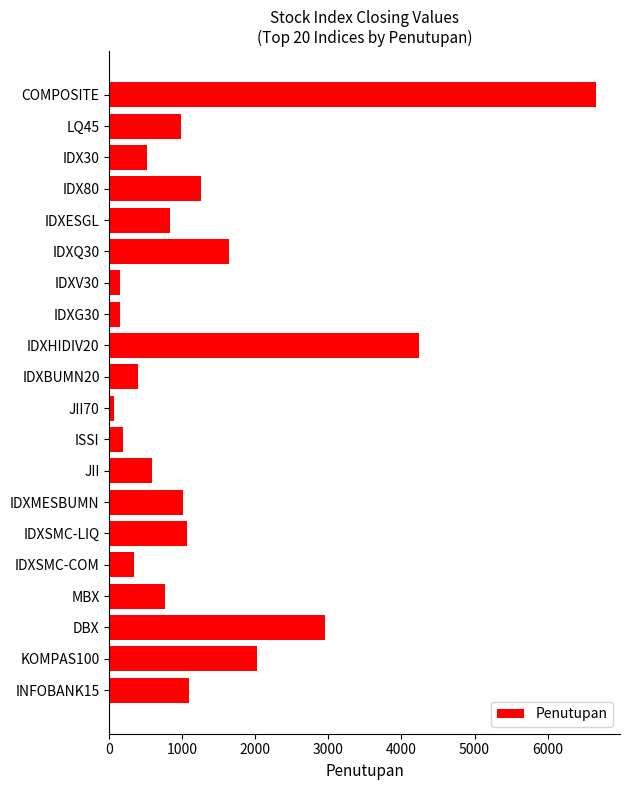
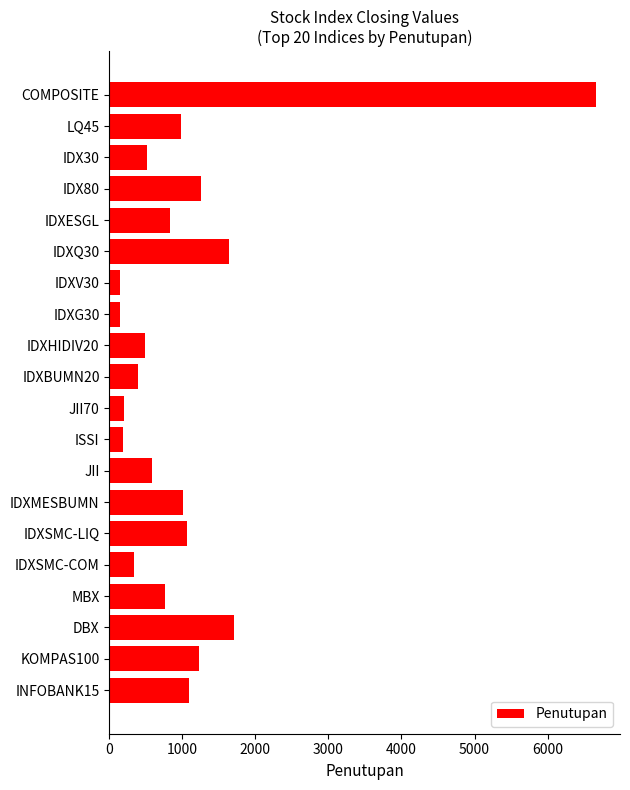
IDXHIDIV20: 4200 -> 500
JII70: 100 -> 200
DBX: 2900 -> 1700
KOMPAS100: 2000 -> 1200
